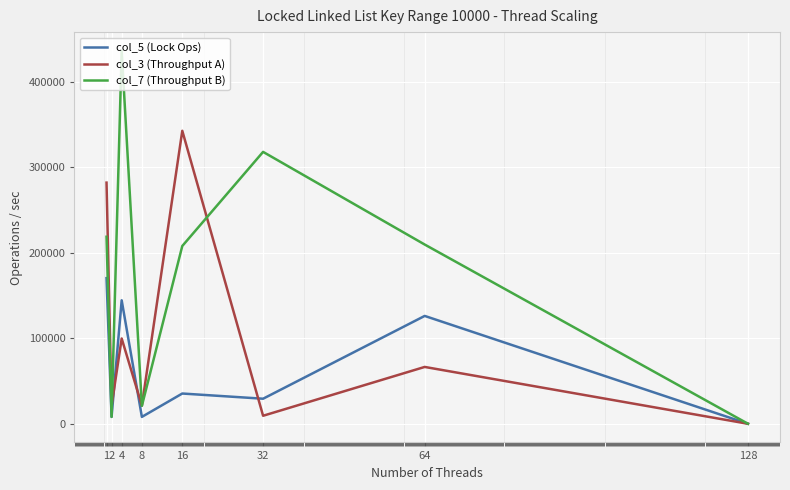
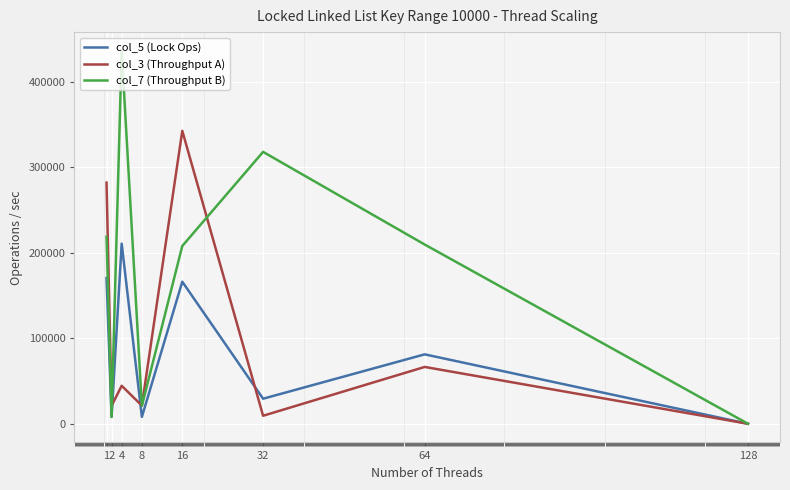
col_5 (Lock Ops), 4: 140000 -> 210000
col_3 (Throughput A), 4: 100000 -> 40000
col_5 (Lock Ops), 16: 40000 -> 170000
col_5 (Lock Ops), 64: 130000 -> 80000
